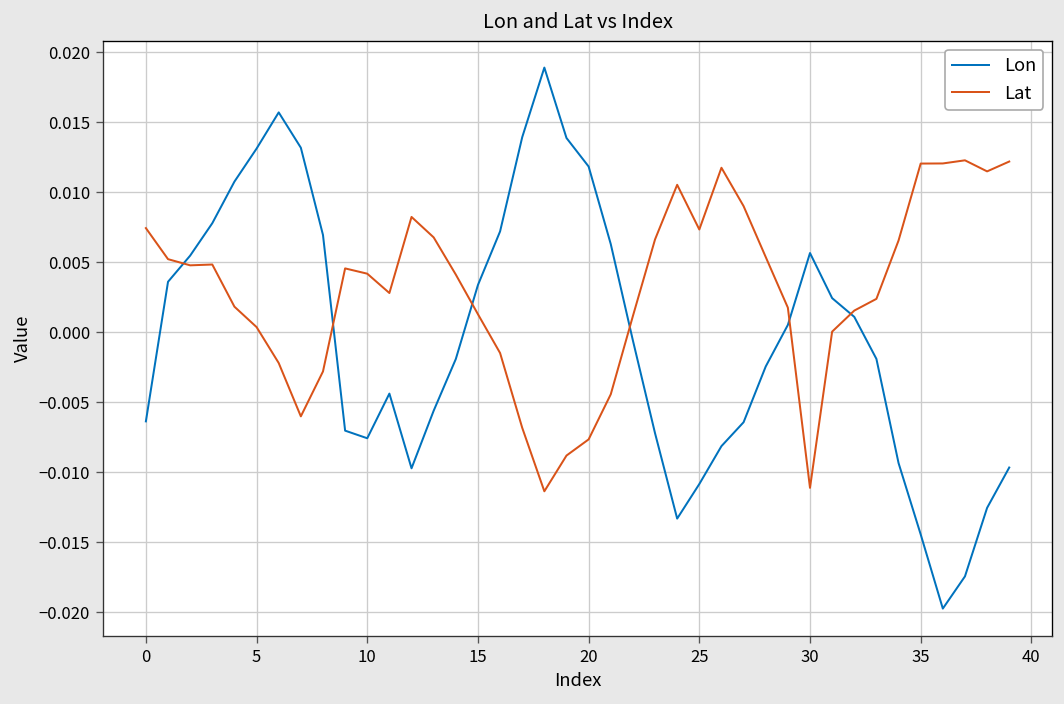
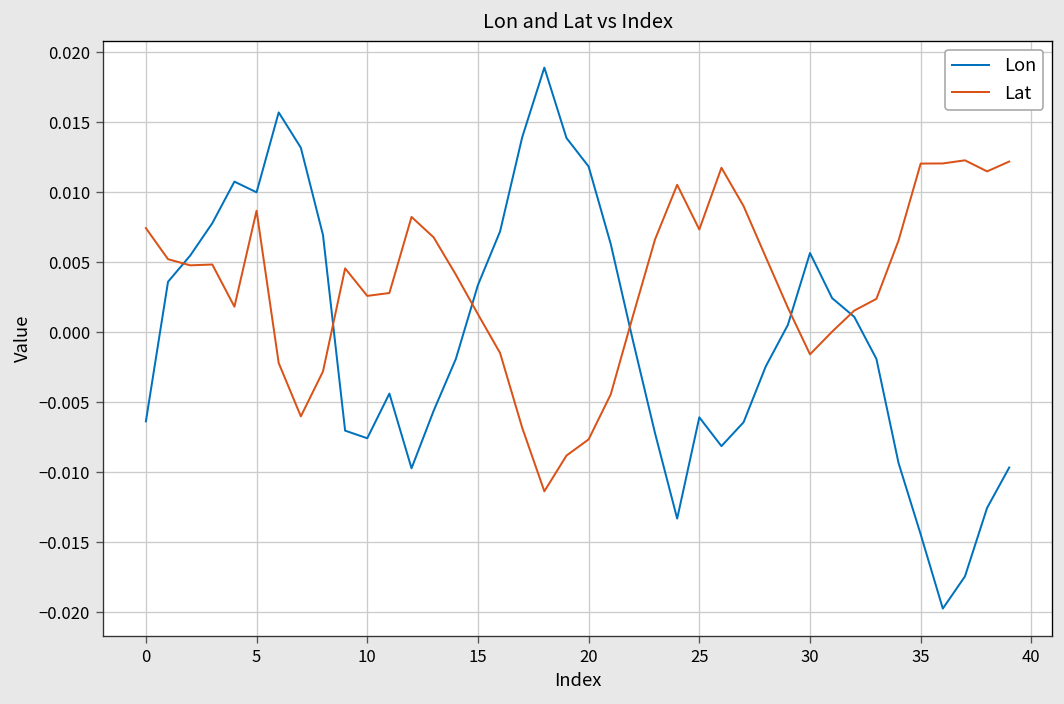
Lon, 5: 0.0131 -> 0.0100
Lat, 5: 0.0003 -> 0.0087
Lat, 10: 0.0042 -> 0.0026
Lon, 25: -0.0109 -> -0.0061
Lat, 30: -0.0111 -> -0.0016
